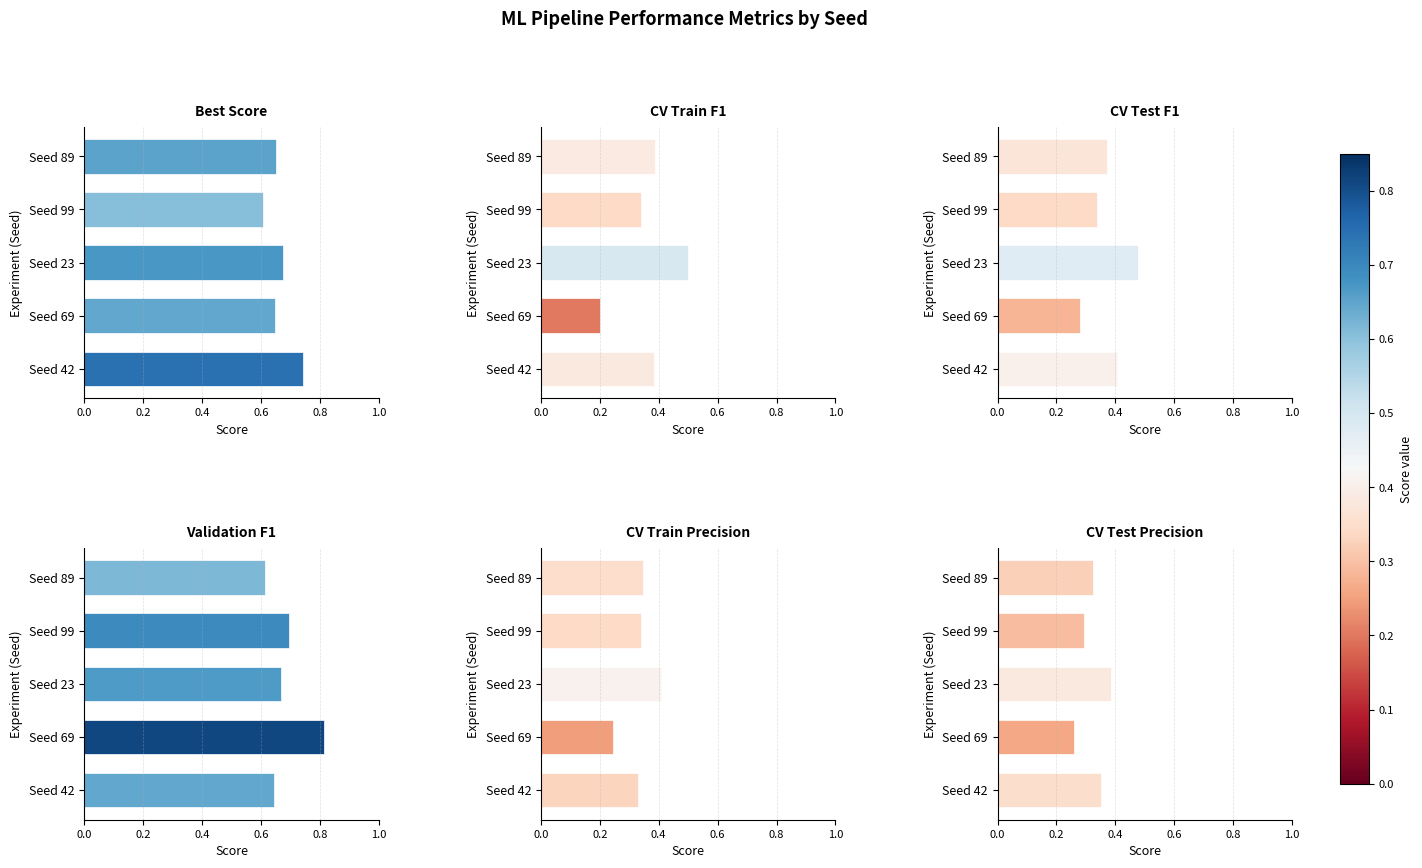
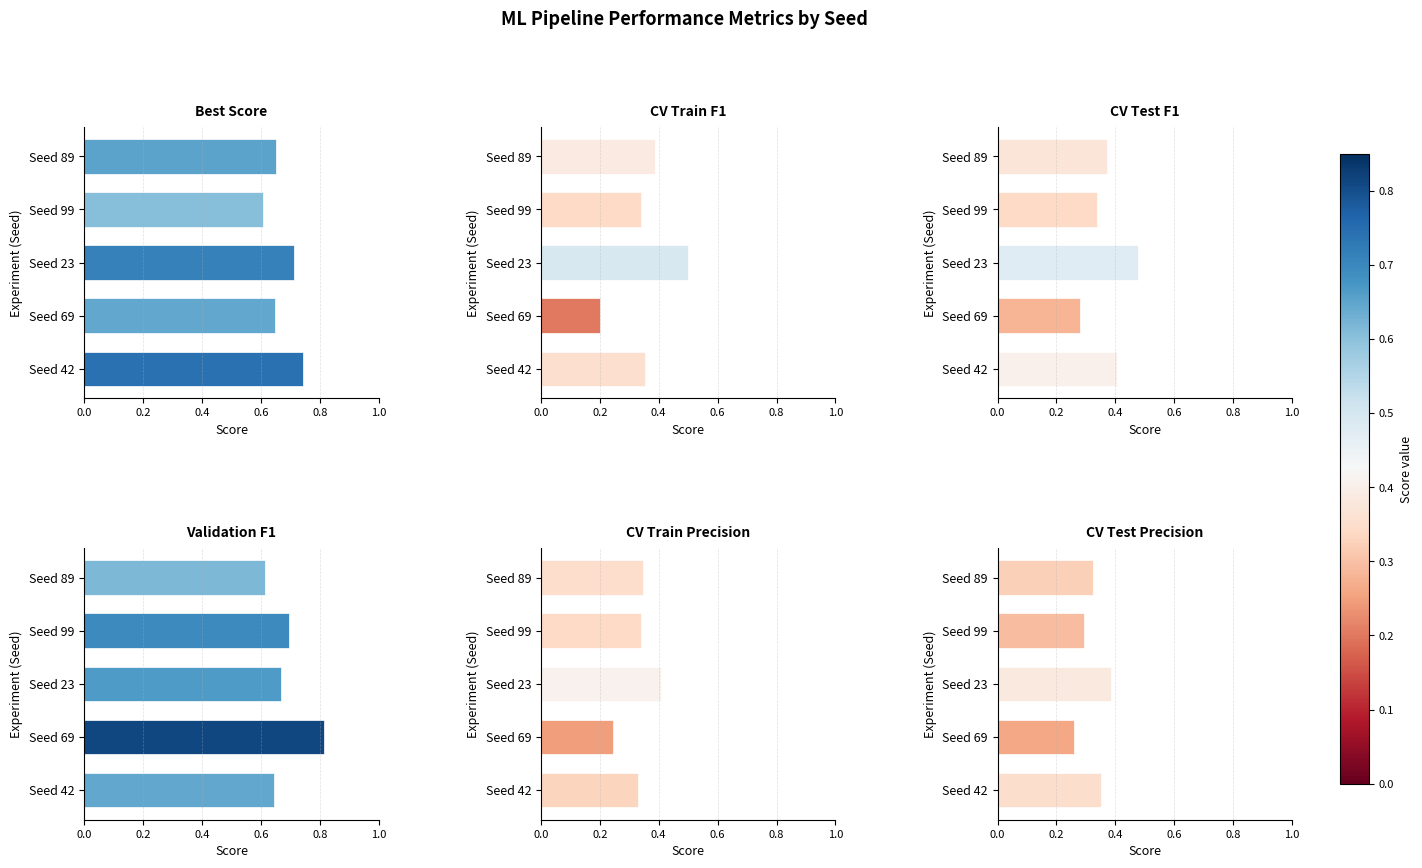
Best Score, Seed 23: 0.67 -> 0.71
CV Train F1, Seed 42: 0.38 -> 0.35
